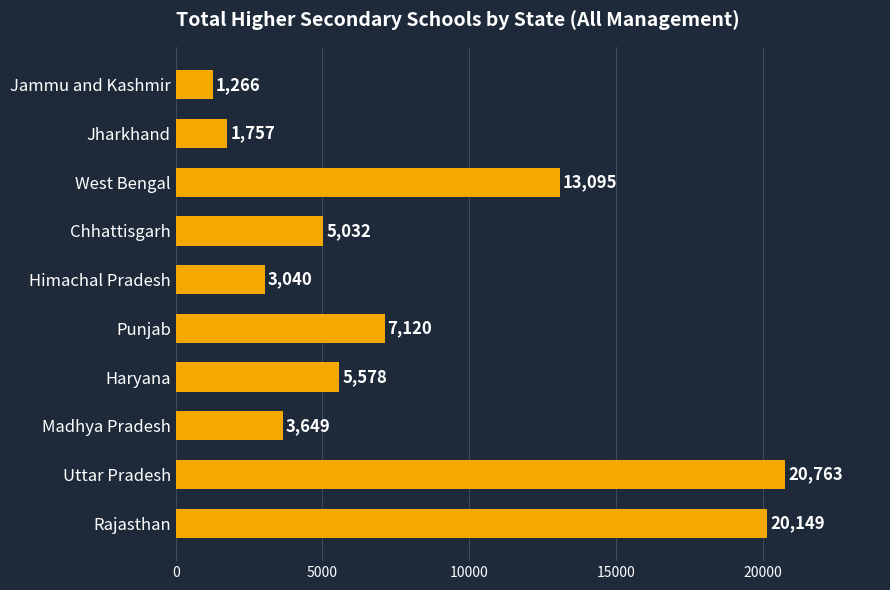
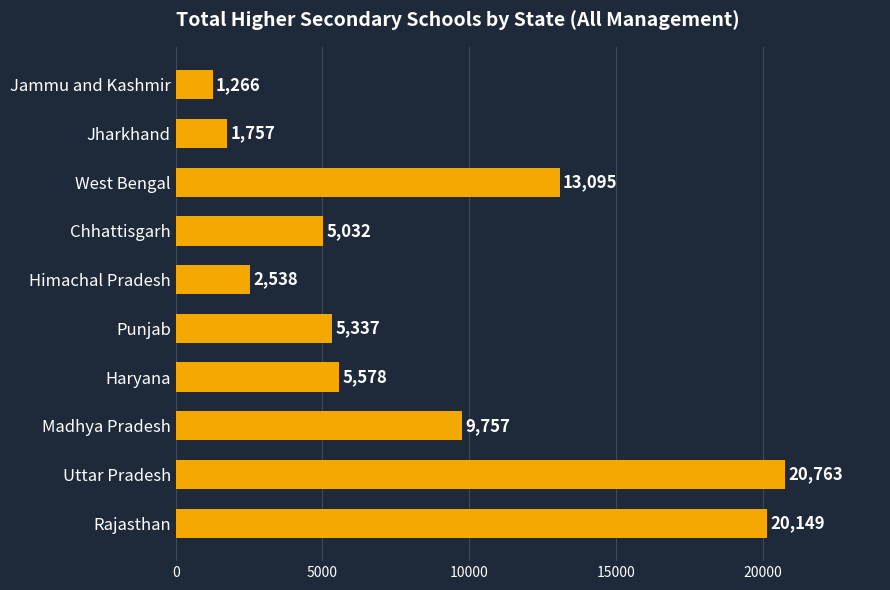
Himachal Pradesh: 3,040 -> 2,538
Punjab: 7,120 -> 5,337
Madhya Pradesh: 3,649 -> 9,757
